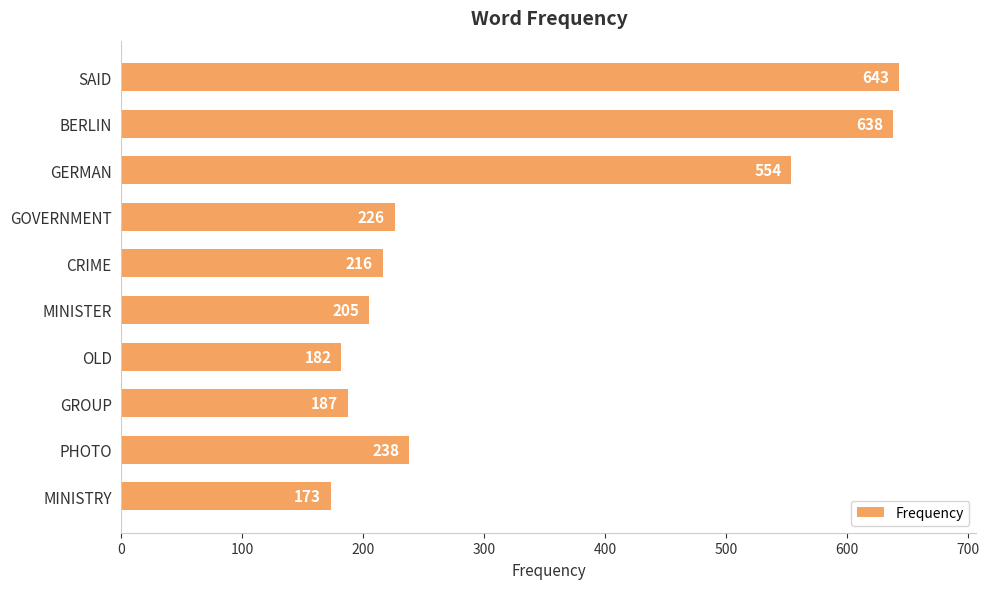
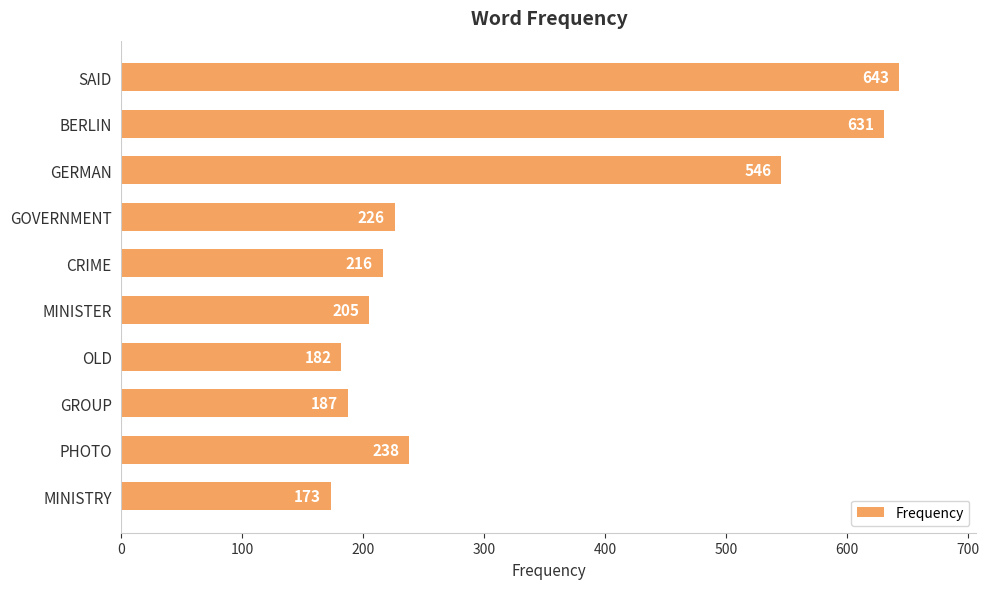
BERLIN: 638 -> 631
GERMAN: 554 -> 546
